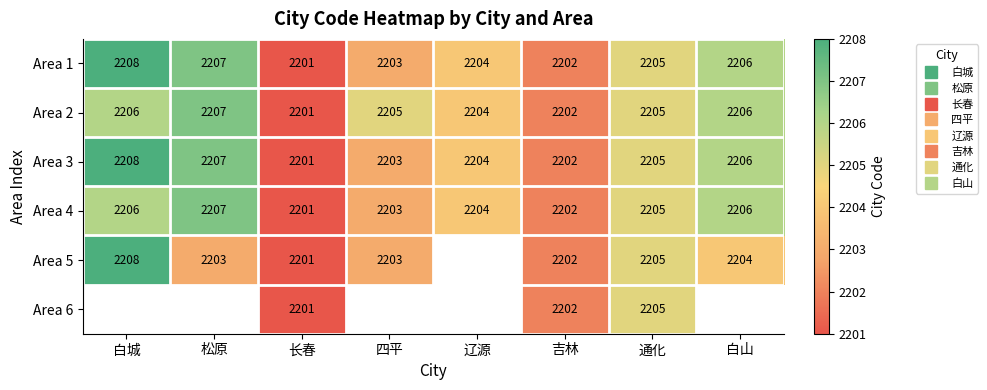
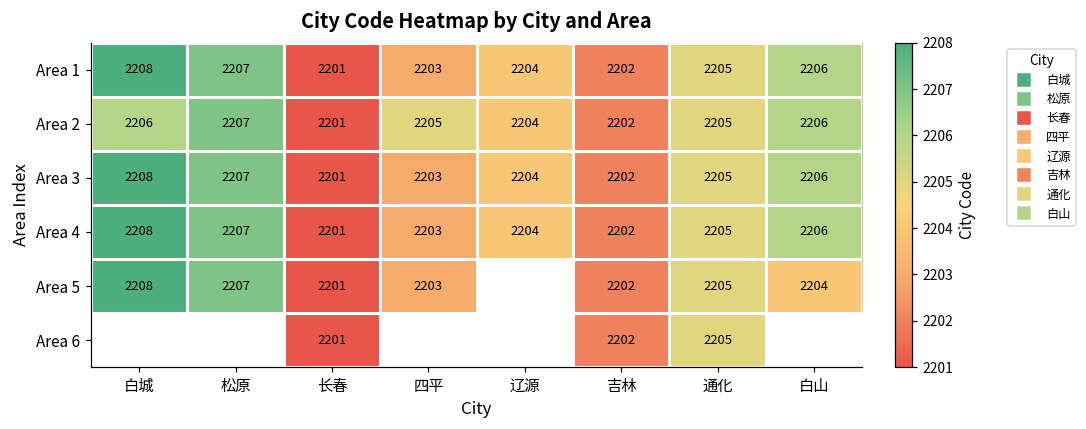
Area 4, 白城: 2206 -> 2208
Area 5, 松原: 2203 -> 2207
